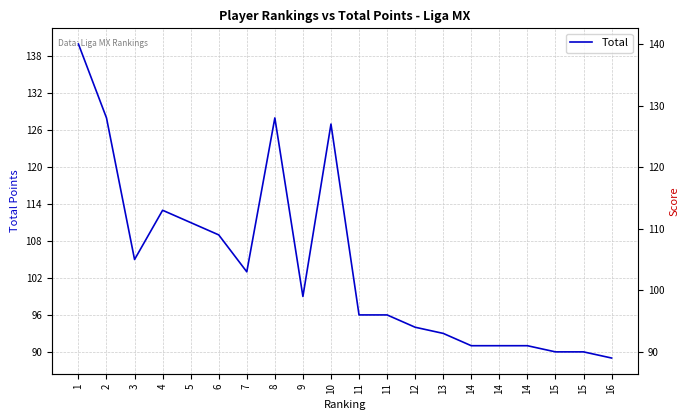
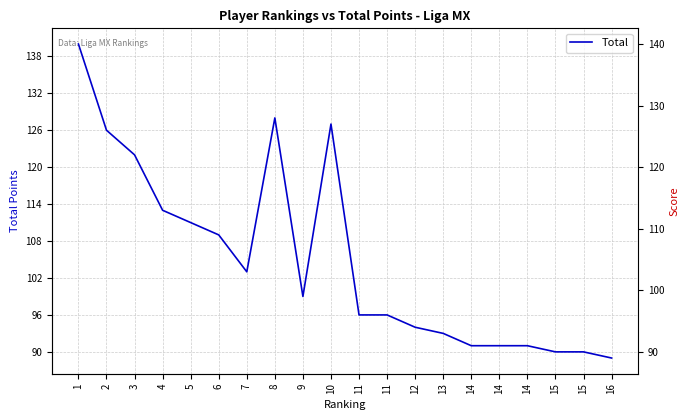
2: 128 -> 126
3: 105 -> 122
